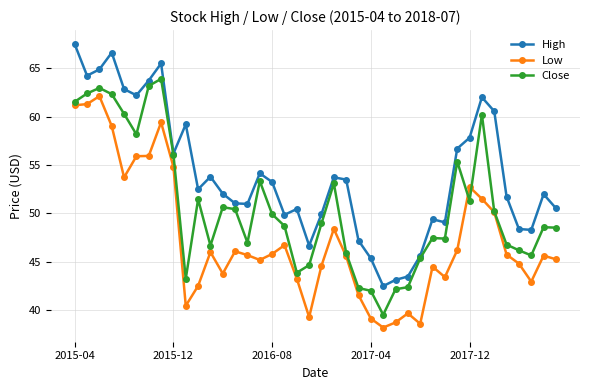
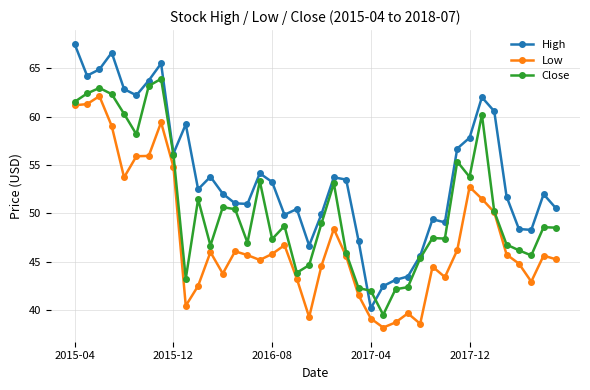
Close, 2016-08: 50 -> 47
High, 2017-04: 45 -> 40
Close, 2017-12: 51 -> 54
